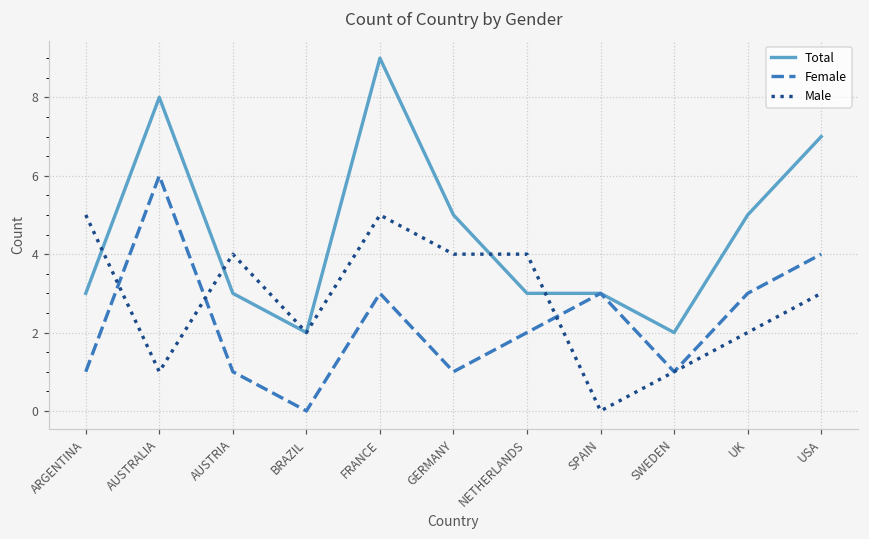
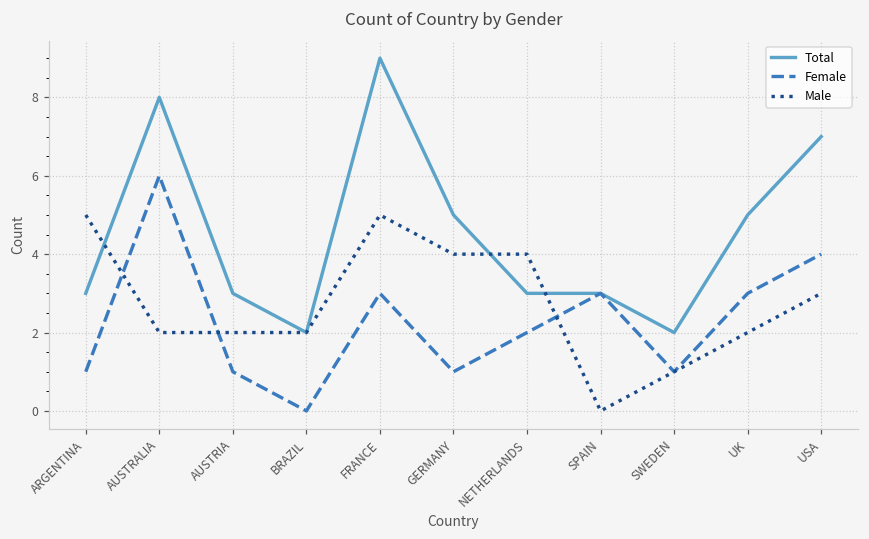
Male, AUSTRALIA: 1 -> 2
Male, AUSTRIA: 4 -> 2
